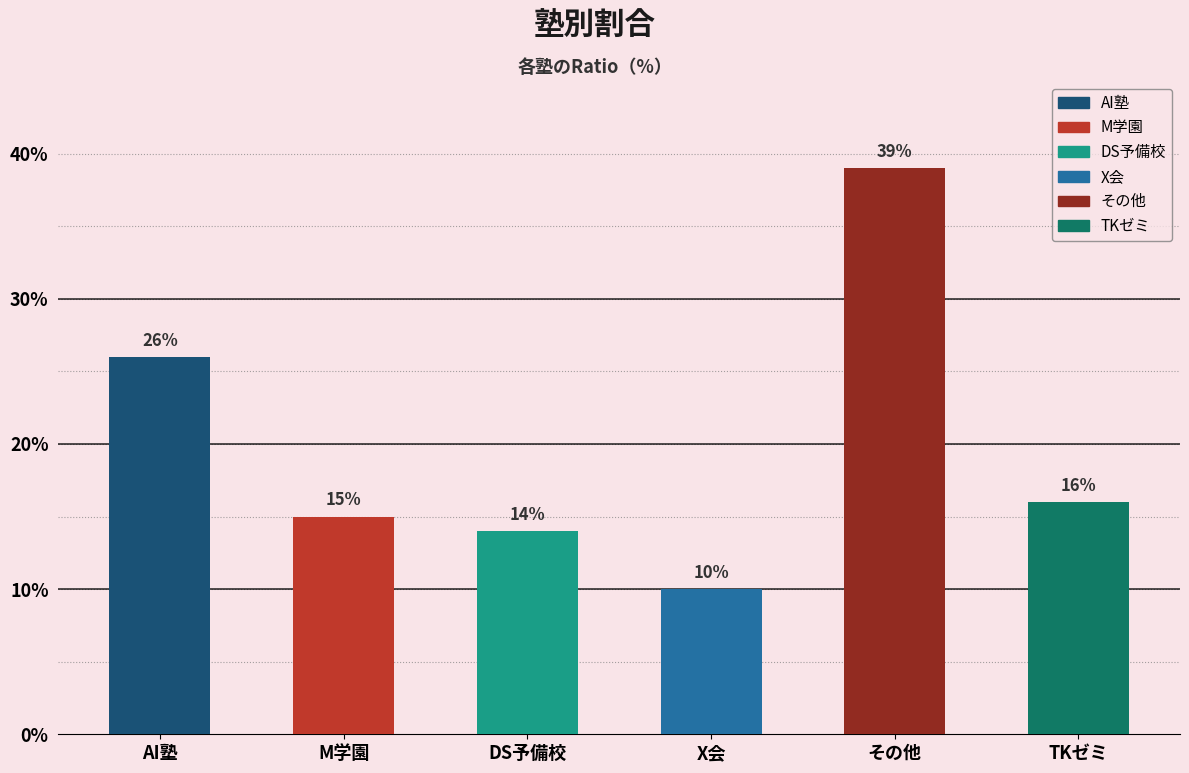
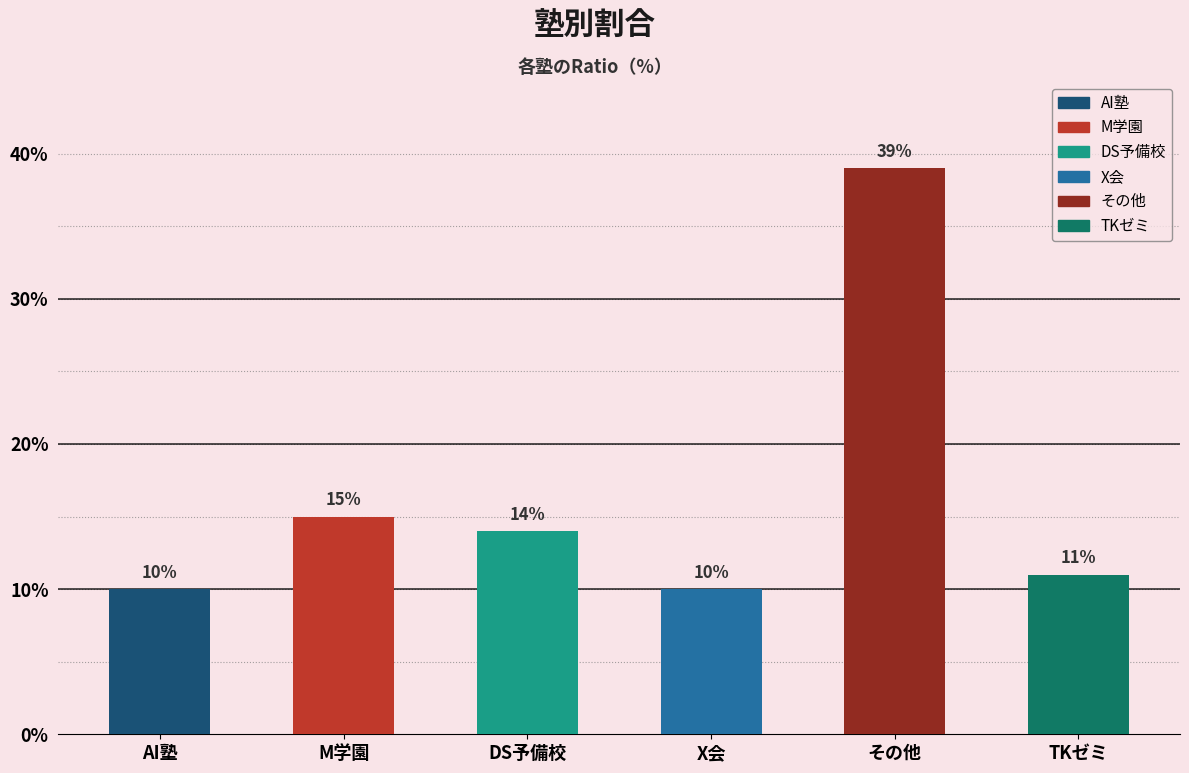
AI塾: 26% -> 10%
TKゼミ: 16% -> 11%
